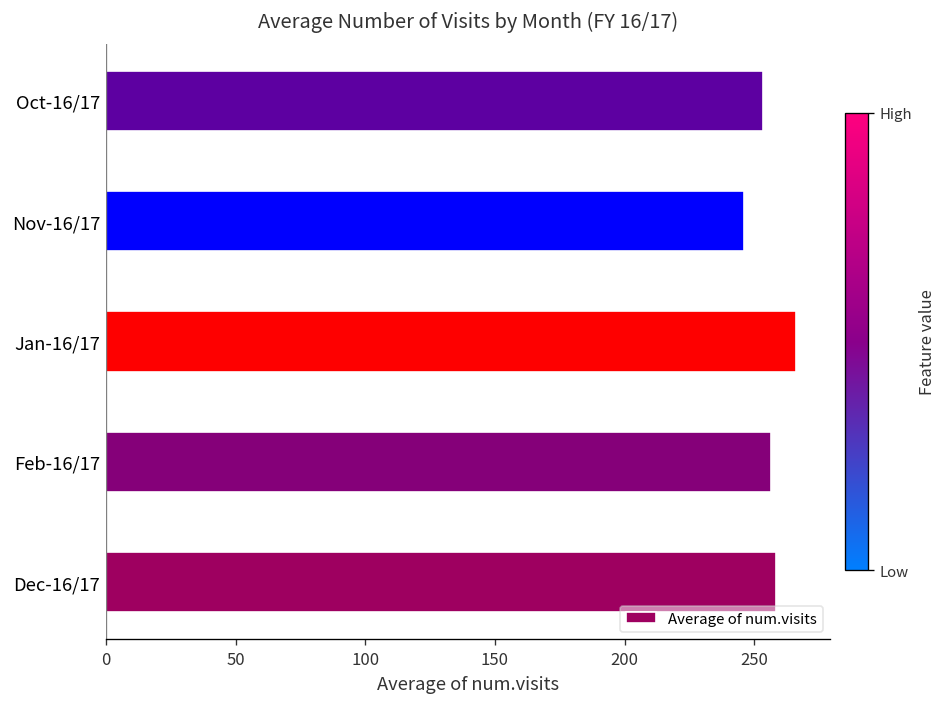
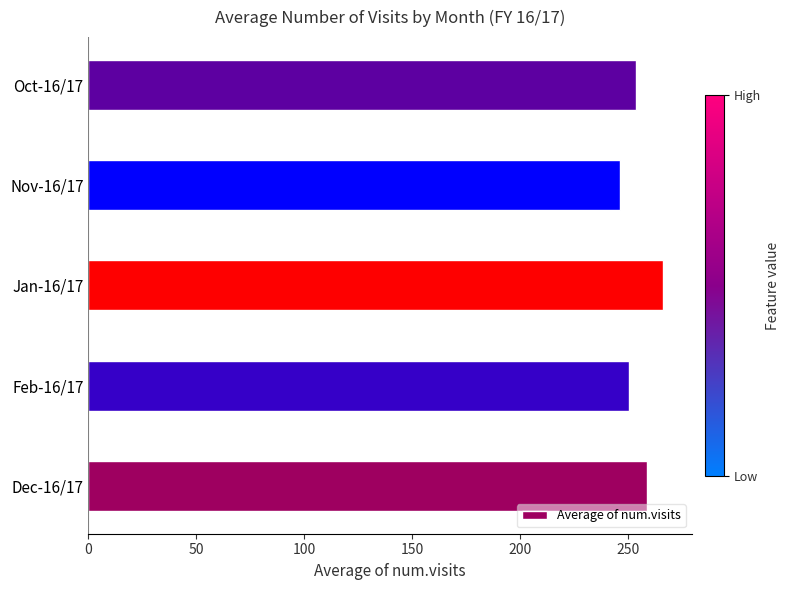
Feb-16/17: 257 -> 250
